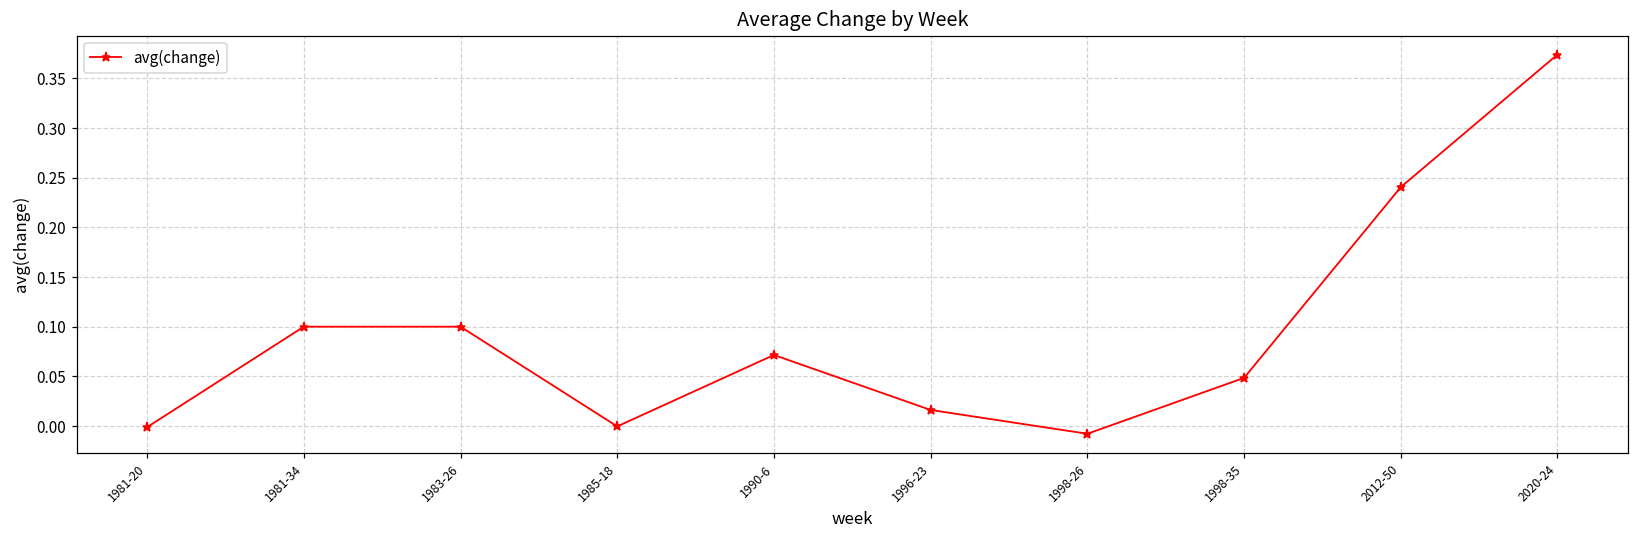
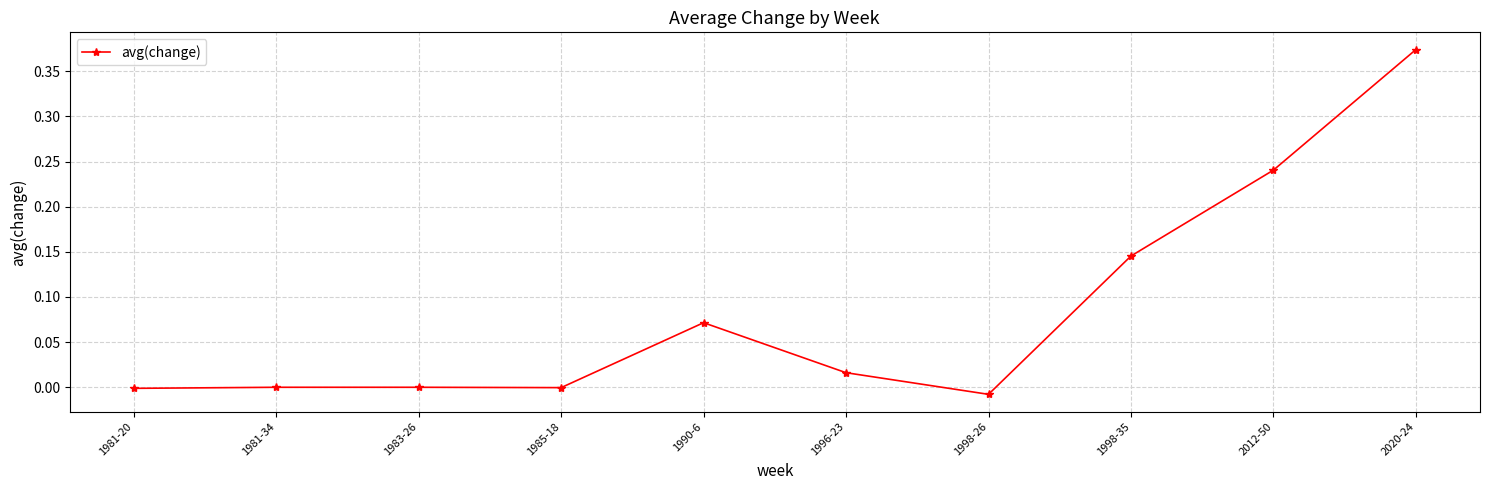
1981-34: 0.1 -> 0.0
1983-26: 0.1 -> 0.0
1998-35: 0.05 -> 0.15
